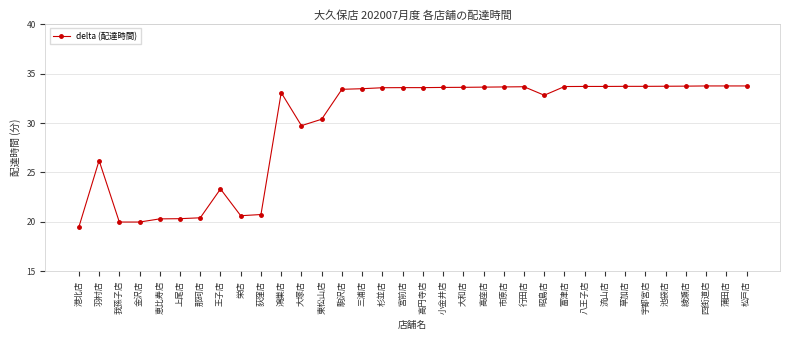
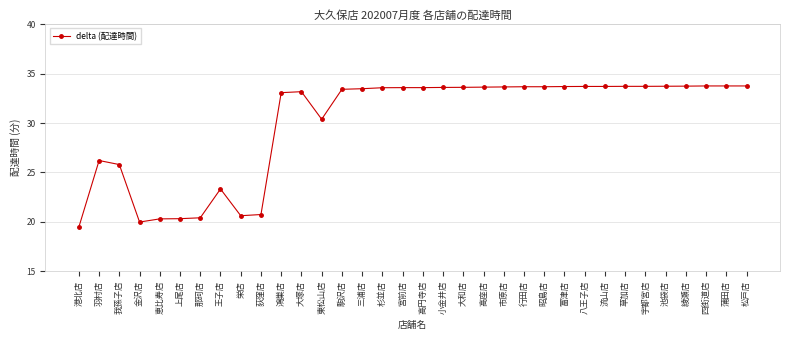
我孫子店: 20 -> 26
大塚店: 30 -> 33
昭島店: 33 -> 34
